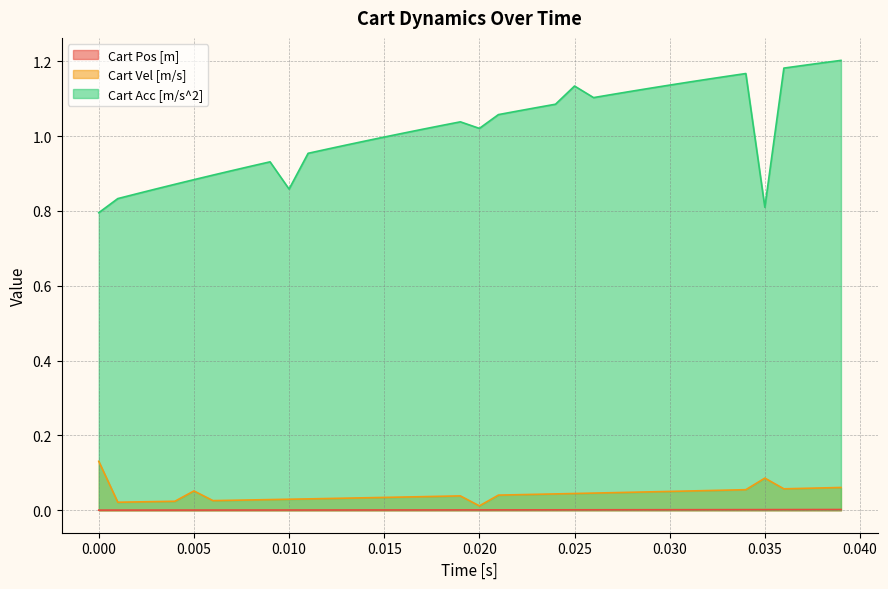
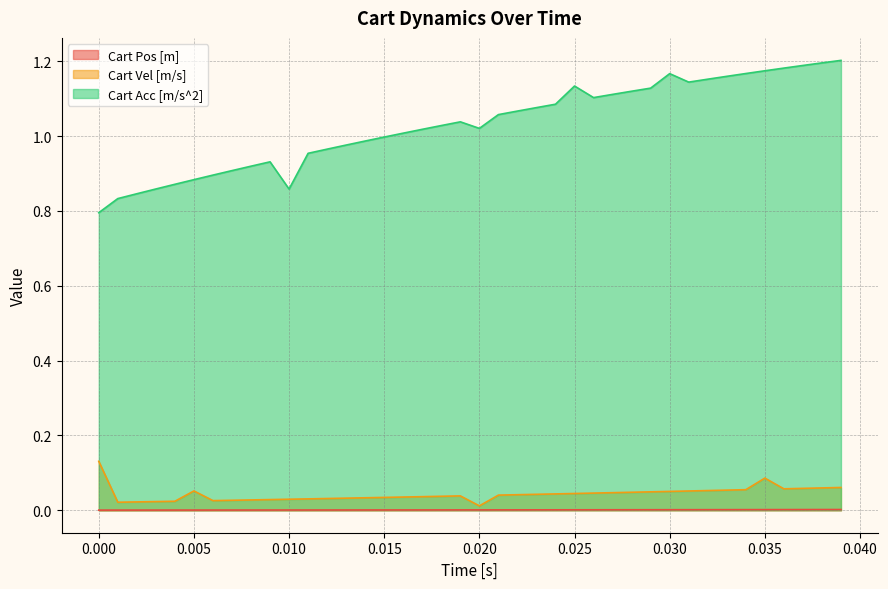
Cart Acc [m/s^2], 0.030: 1.14 -> 1.17
Cart Acc [m/s^2], 0.035: 0.81 -> 1.17
